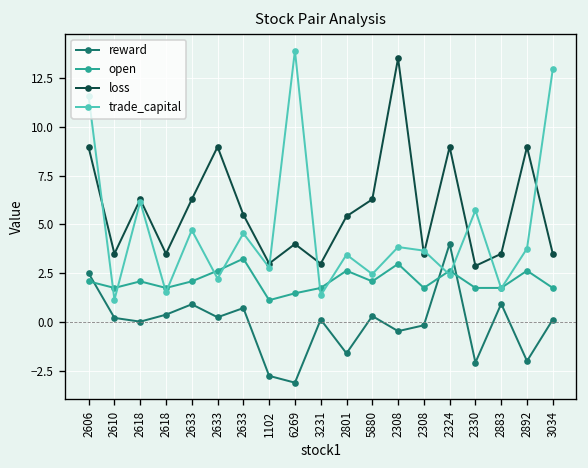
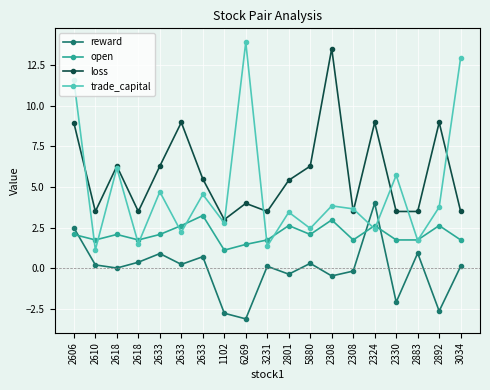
loss, 3231: 3.0 -> 3.5
reward, 2801: -1.6 -> -0.4
loss, 2330: 2.9 -> 3.5
reward, 2892: -2.0 -> -2.6
